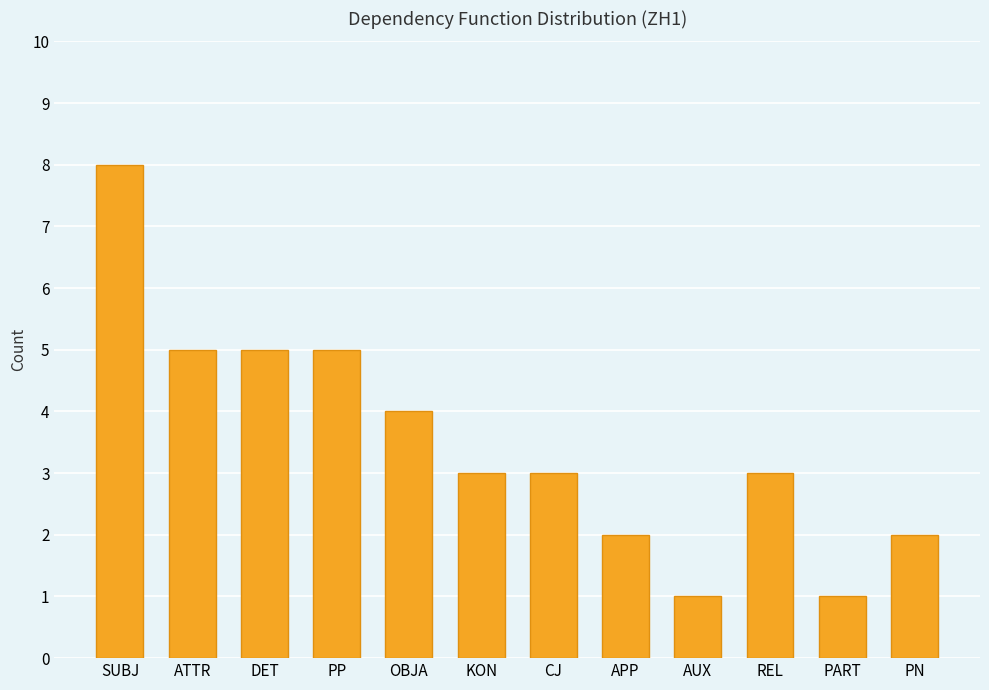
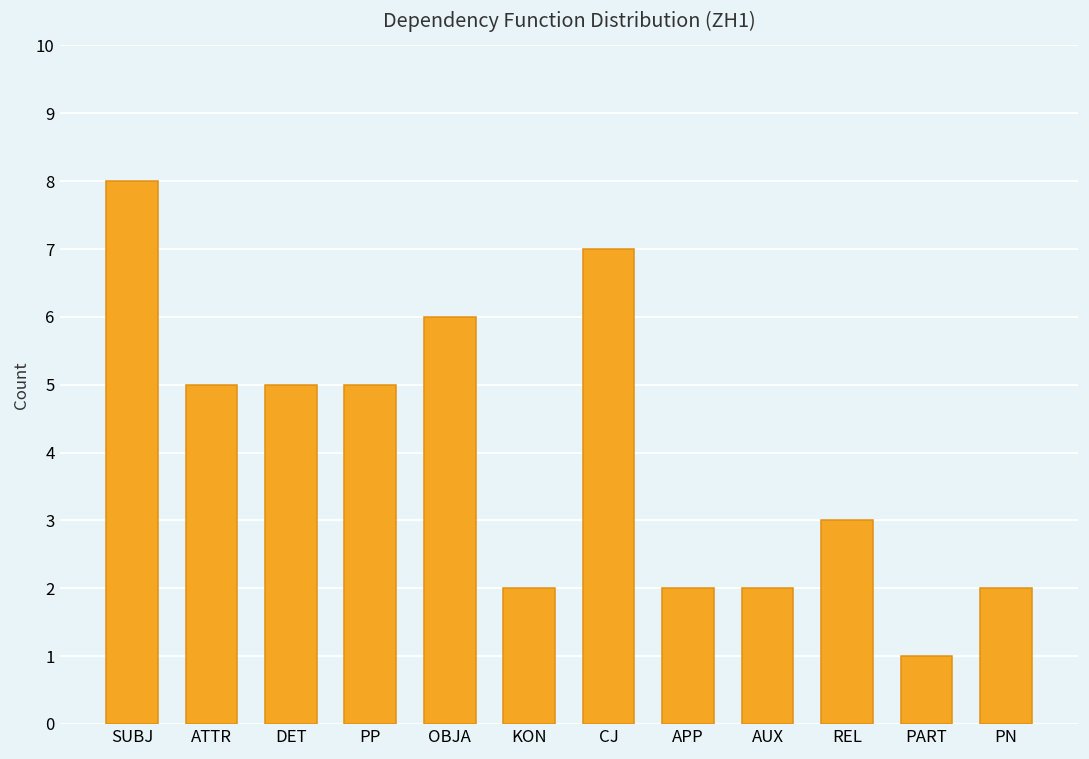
OBJA: 4 -> 6
KON: 3 -> 2
CJ: 3 -> 7
AUX: 1 -> 2
